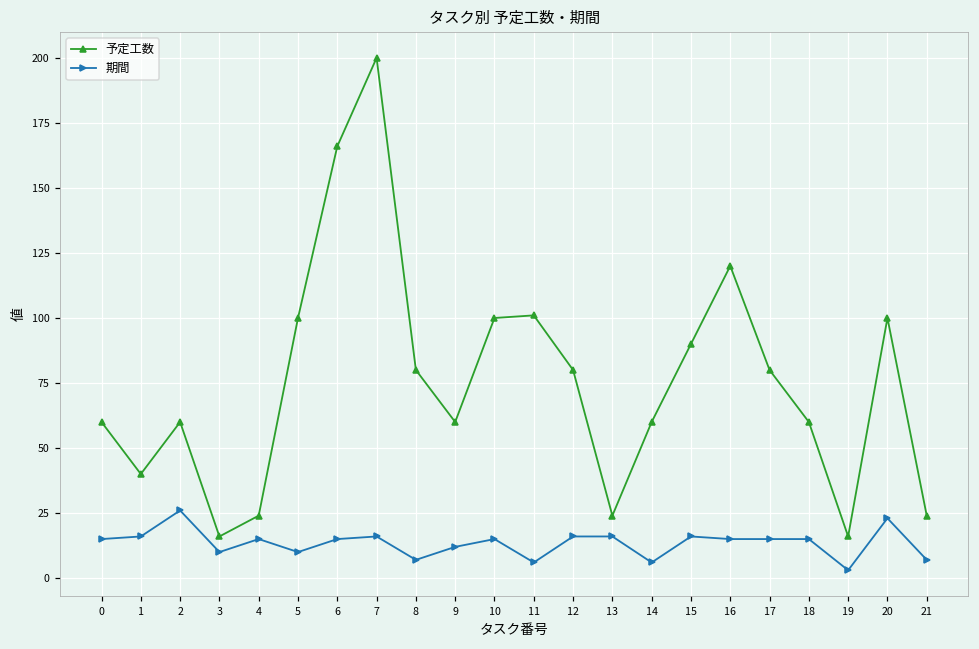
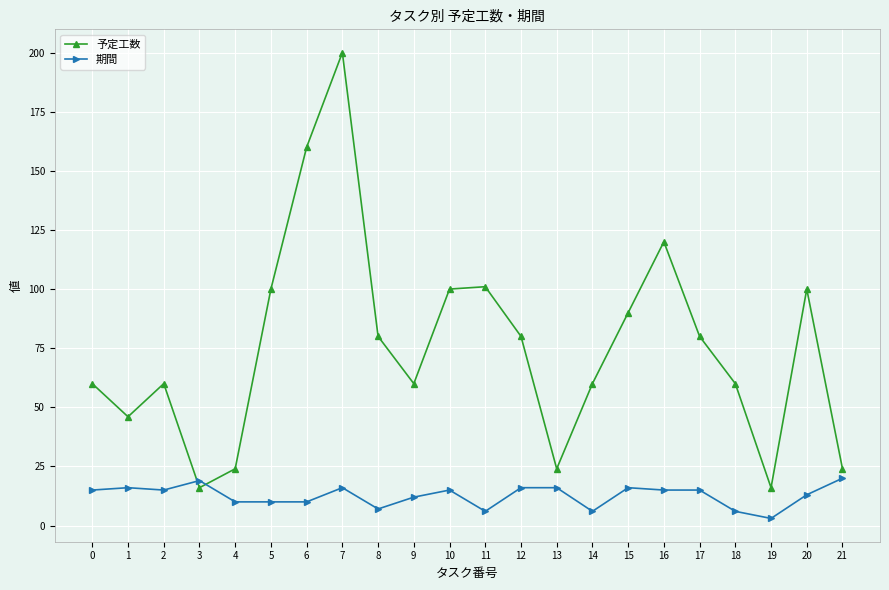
予定工数, 1: 40 -> 46
期間, 2: 26 -> 15
期間, 3: 10 -> 19
期間, 4: 15 -> 10
予定工数, 6: 166 -> 160
期間, 6: 15 -> 10
期間, 18: 15 -> 6
期間, 20: 23 -> 13
期間, 21: 7 -> 20
